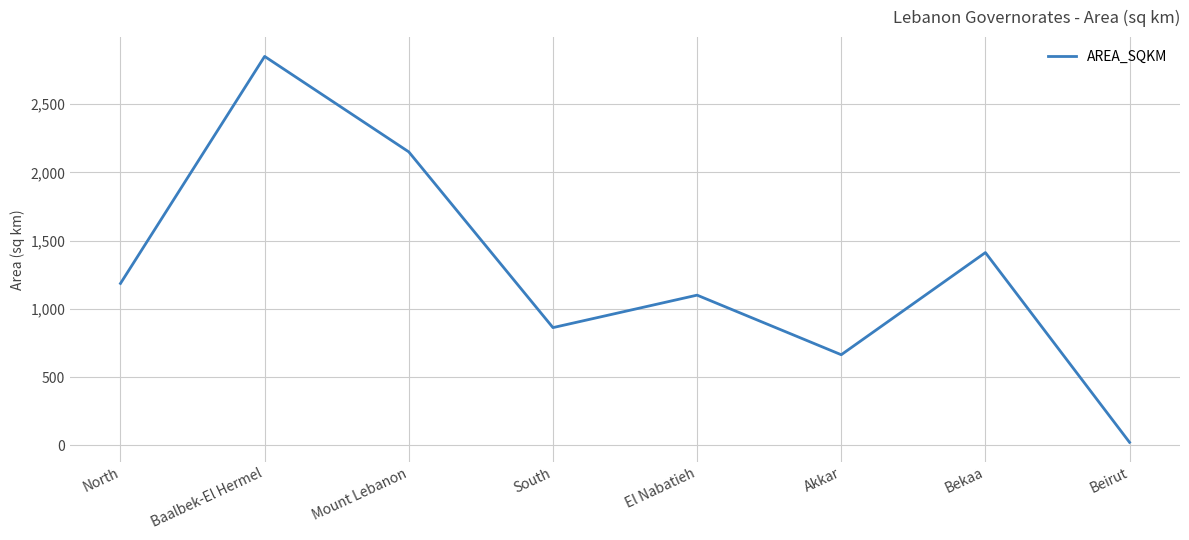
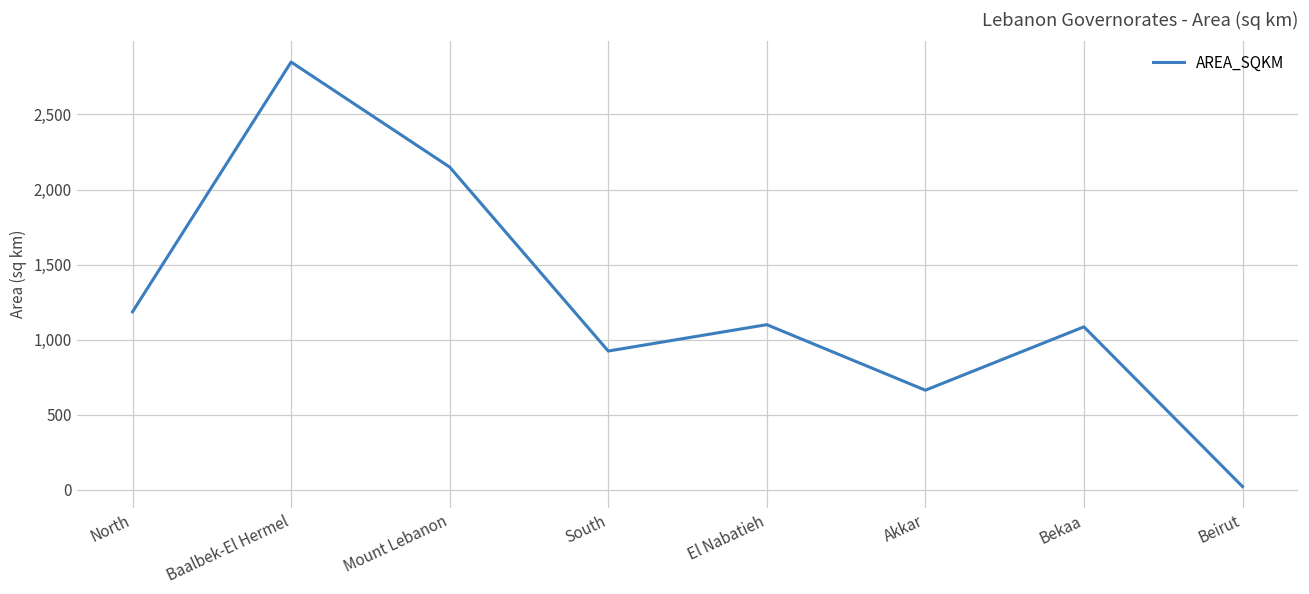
South: 860 -> 920
Bekaa: 1,410 -> 1,090
